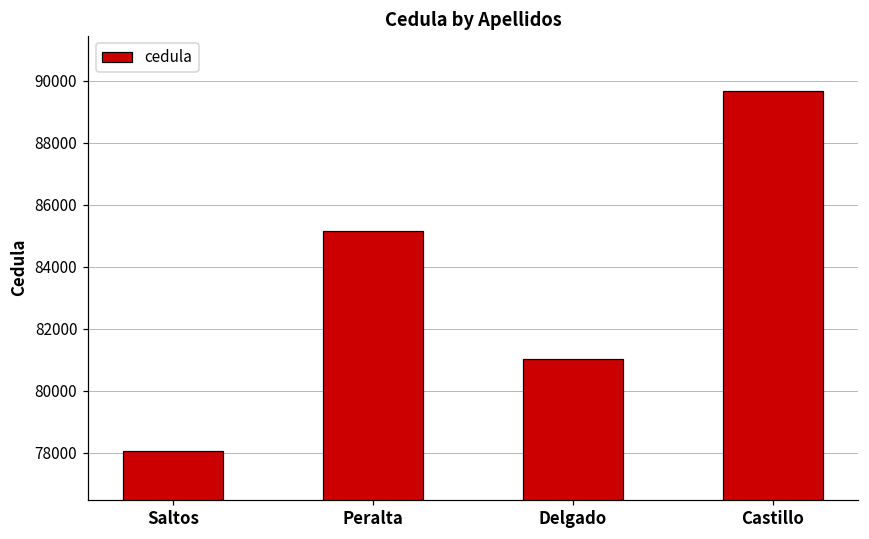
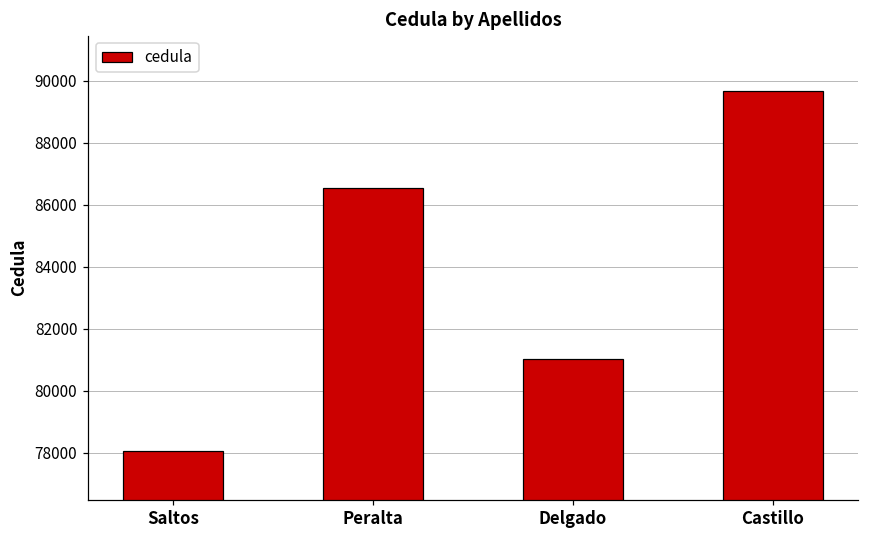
Peralta: 85100 -> 86500
